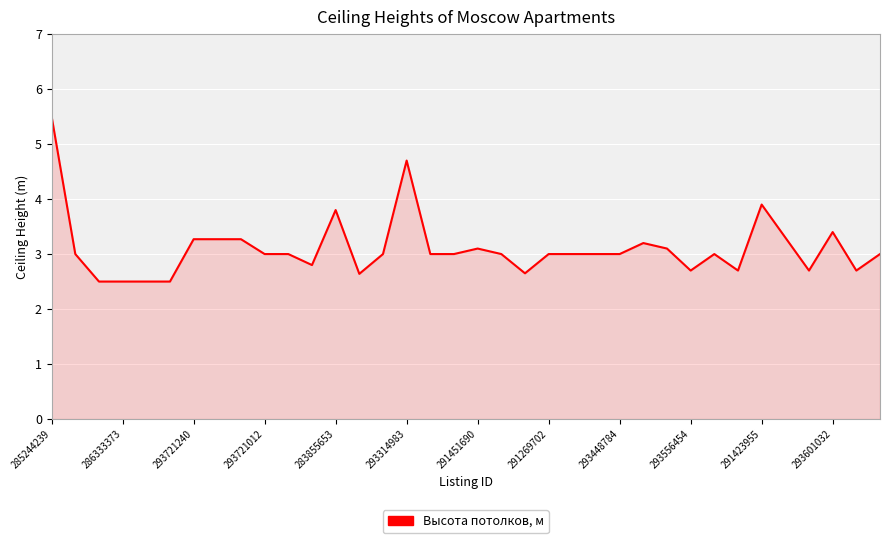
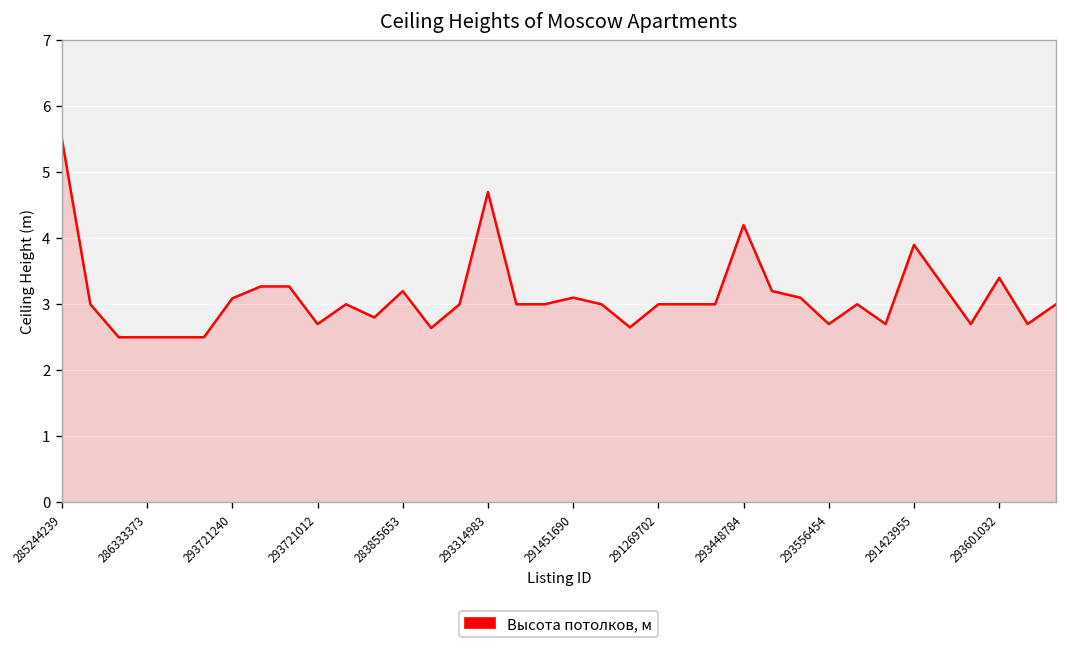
293721240: 3.3 -> 3.1
293721012: 3.0 -> 2.7
283855653: 3.8 -> 3.2
293448784: 3.0 -> 4.2
